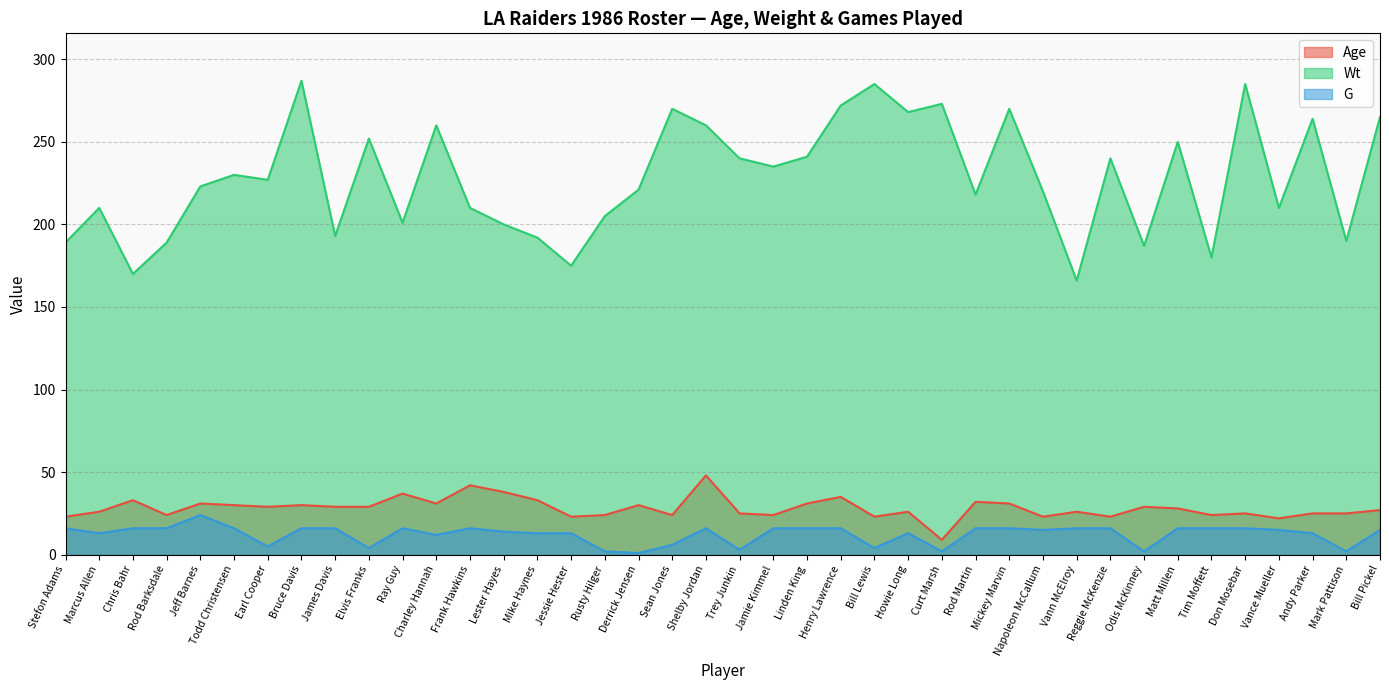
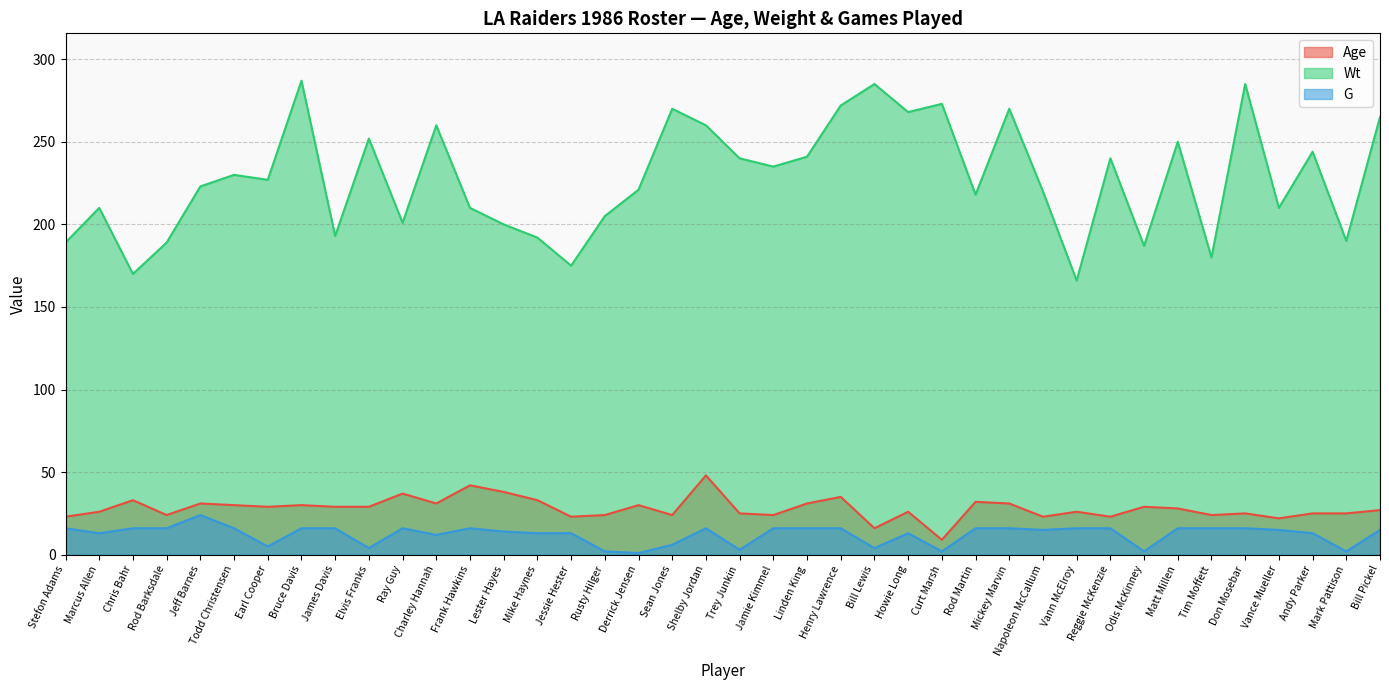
Age, Bill Lewis: 23 -> 16
Wt, Andy Parker: 264 -> 244
